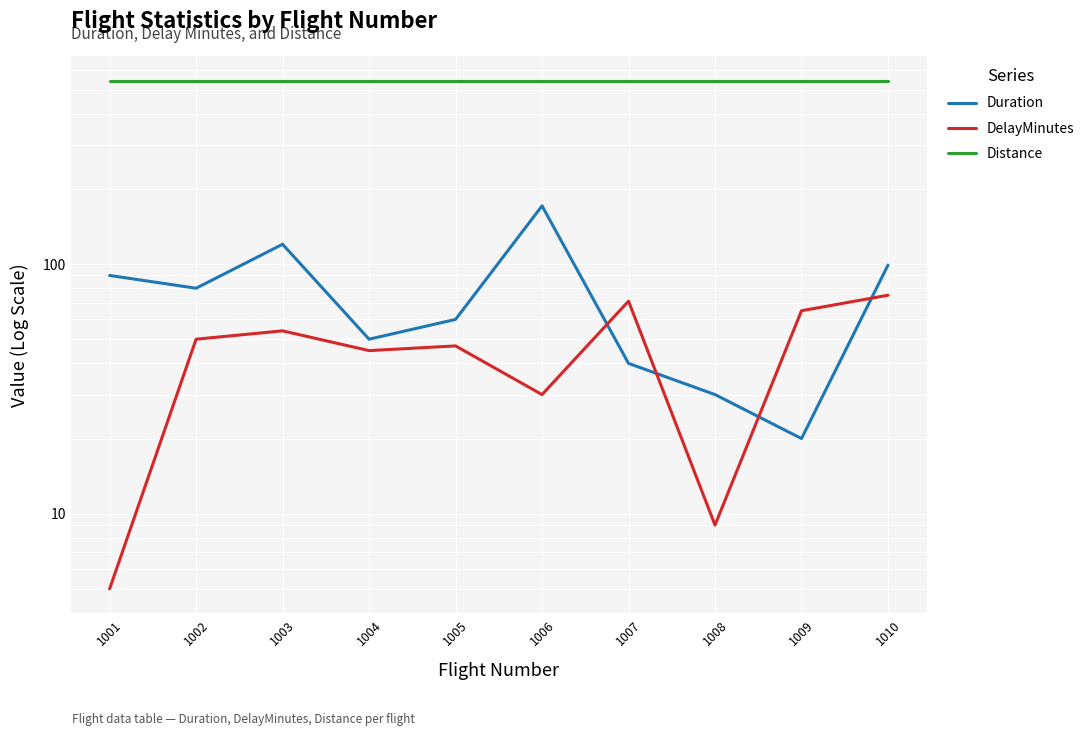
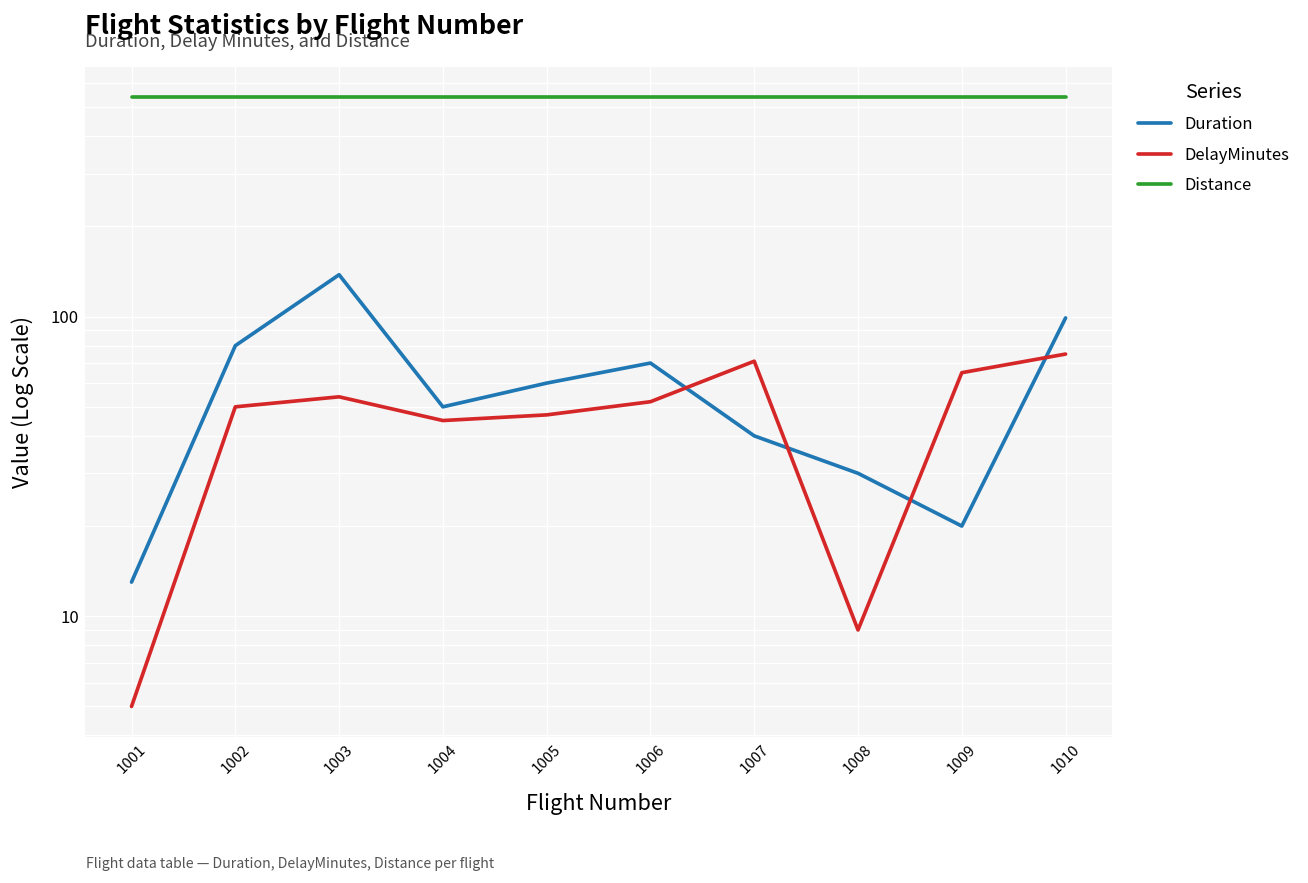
Duration, 1001: 90 -> 13
Duration, 1003: 120 -> 140
Duration, 1006: 170 -> 70
DelayMinutes, 1006: 30 -> 52
